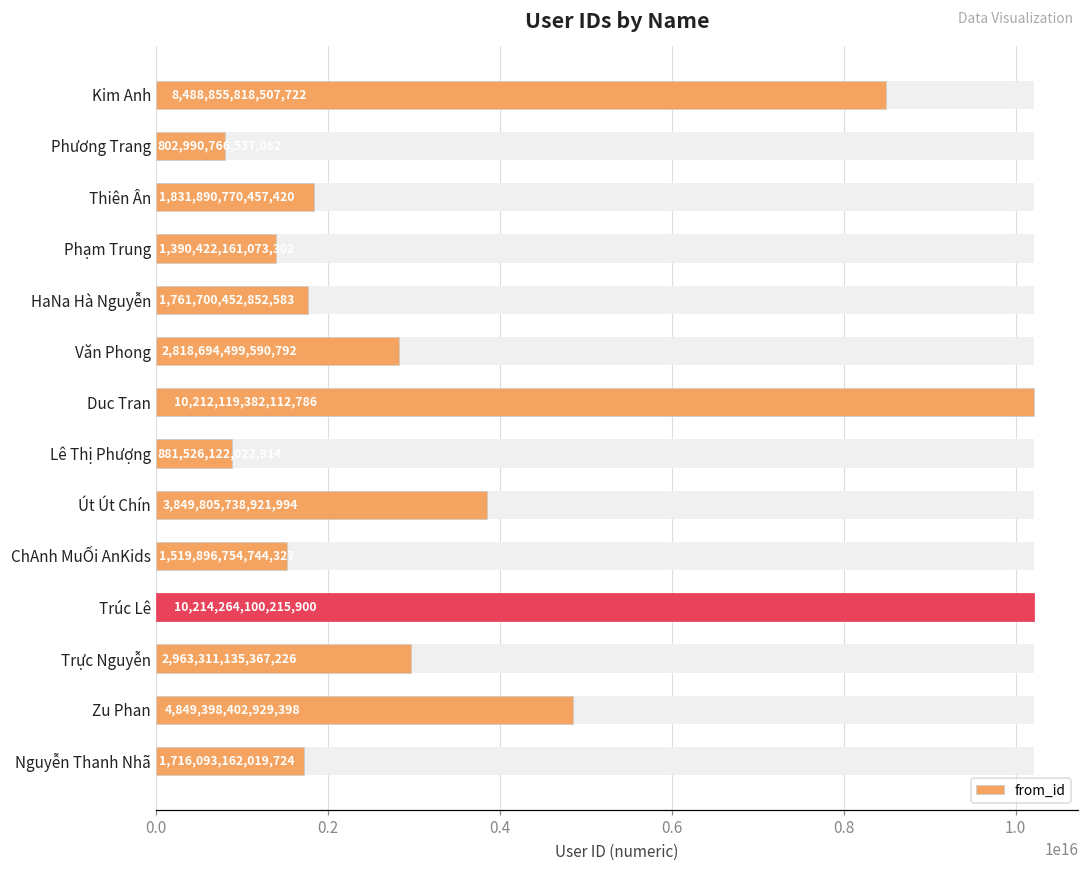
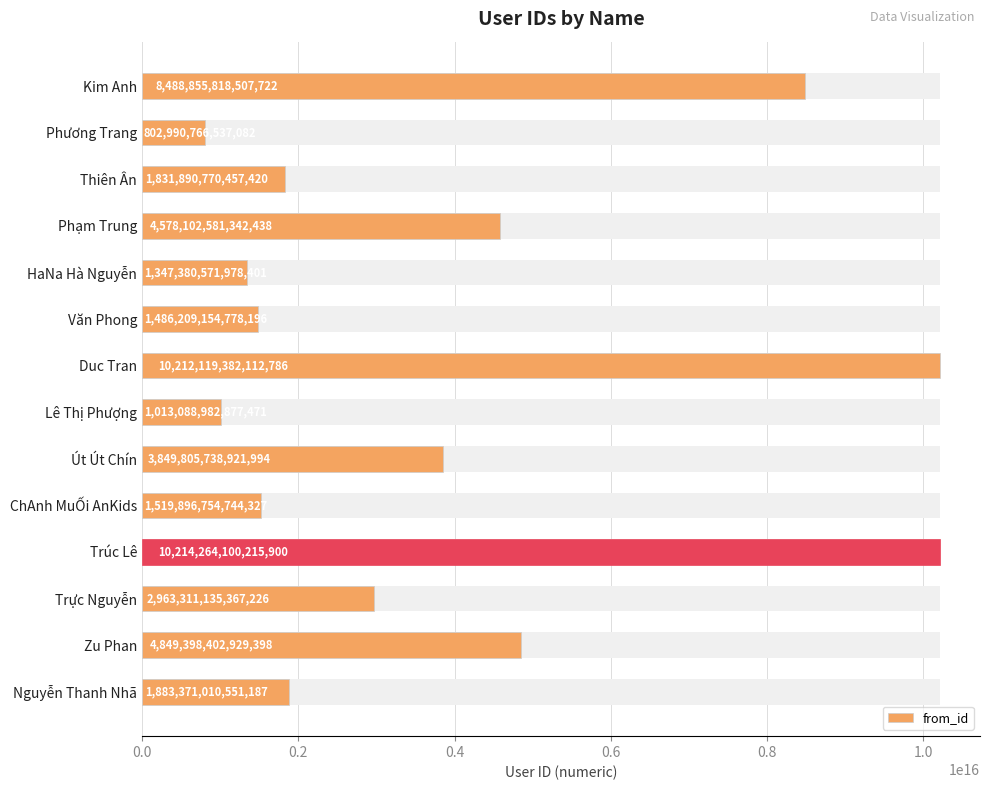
from_id, Phạm Trung: 1,390,422,161,073,302 -> 4,578,102,581,342,438
from_id, HaNa Hà Nguyễn: 1,761,700,452,852,583 -> 1,347,380,571,978,401
from_id, Văn Phong: 2,818,694,499,590,792 -> 1,486,209,154,778,196
from_id, Lê Thị Phượng: 881,526,122,022,914 -> 1,013,088,982,877,471
from_id, Nguyễn Thanh Nhã: 1,716,093,162,019,724 -> 1,883,371,010,551,187
